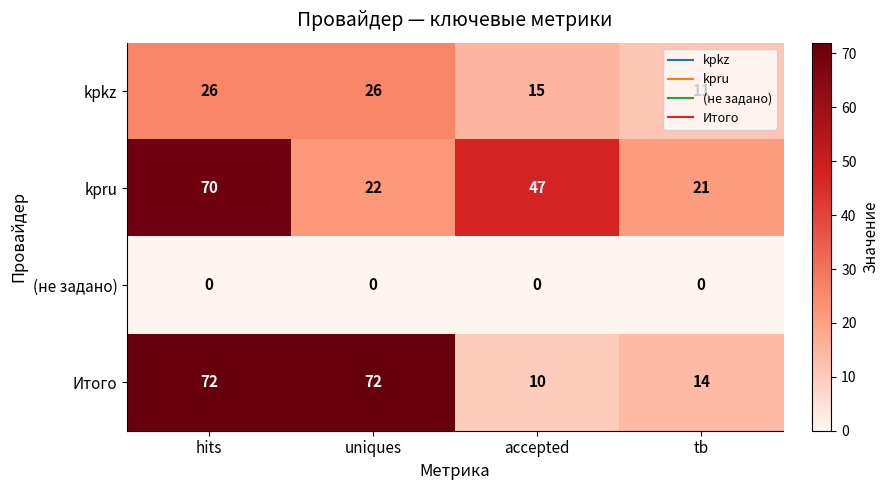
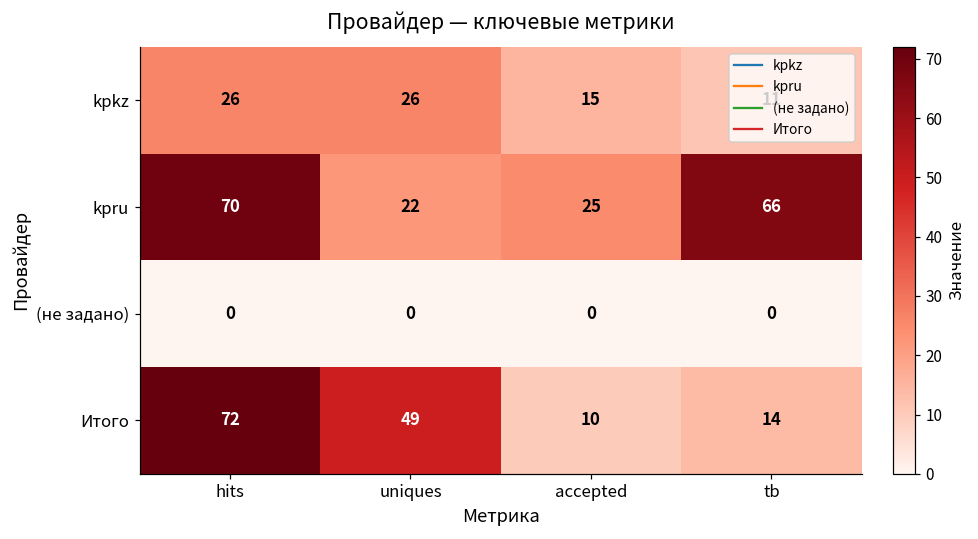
kpru, accepted: 47 -> 25
kpru, tb: 21 -> 66
Итого, uniques: 72 -> 49
